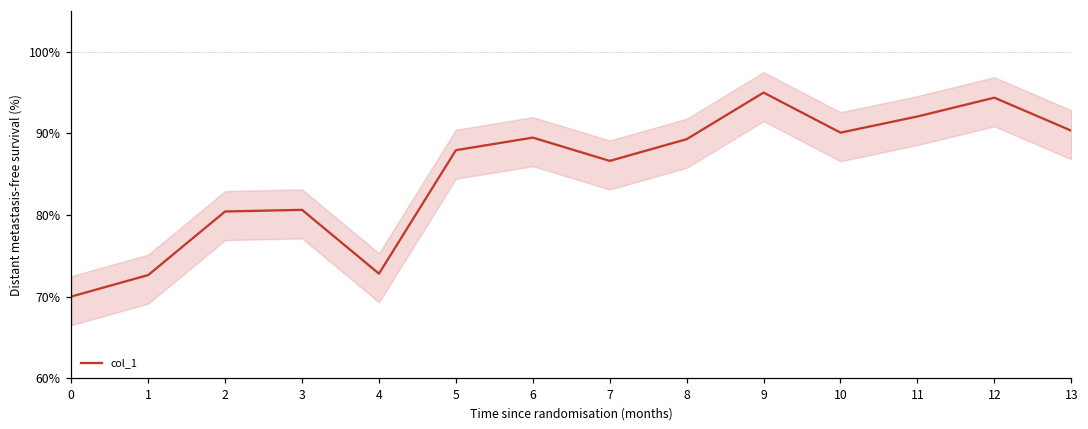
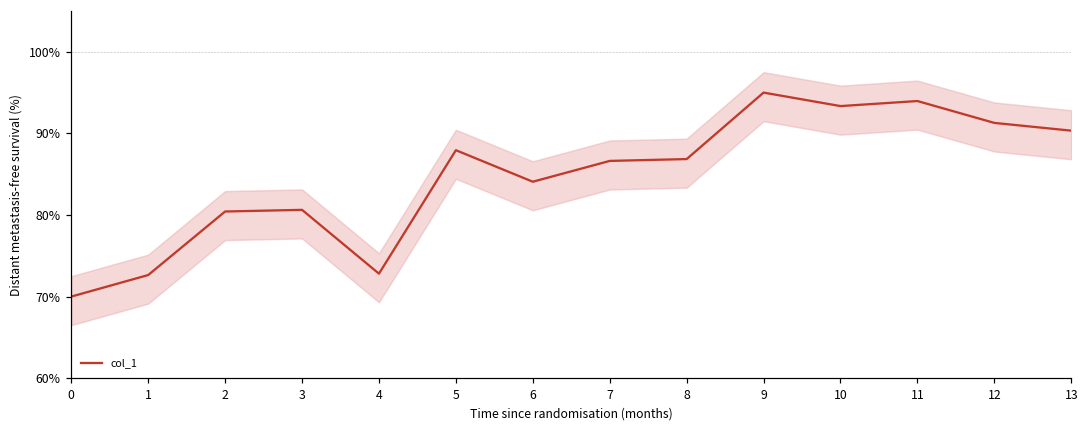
col_1, 6: 89% -> 84%
col_1, 8: 89% -> 87%
col_1, 10: 90% -> 93%
col_1, 11: 92% -> 94%
col_1, 12: 94% -> 91%
